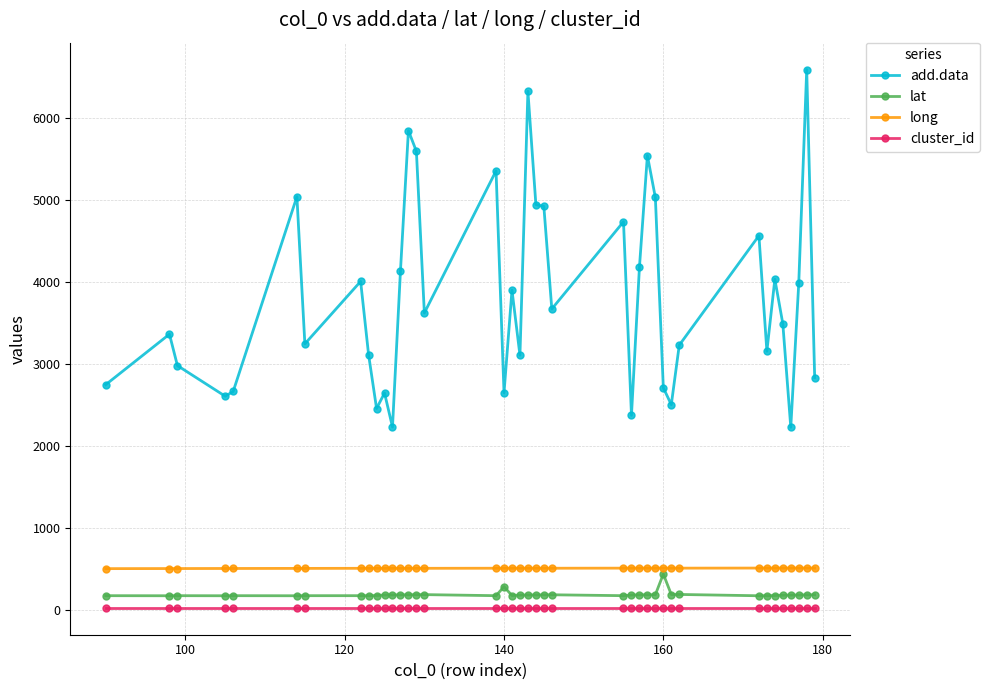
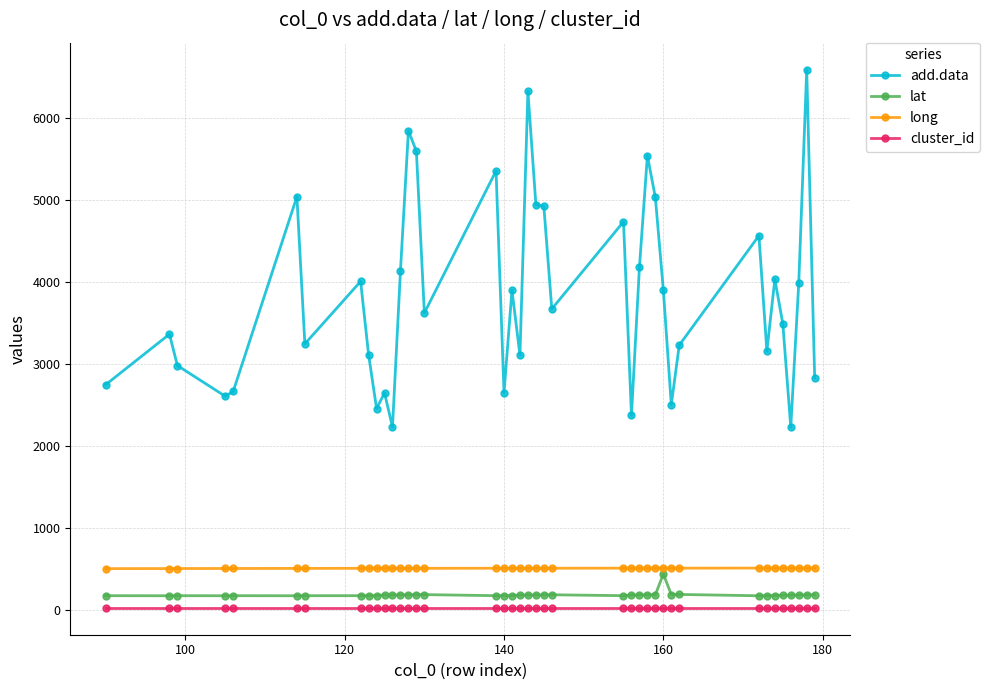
lat, 140: 300 -> 200
add.data, 160: 2700 -> 3900
